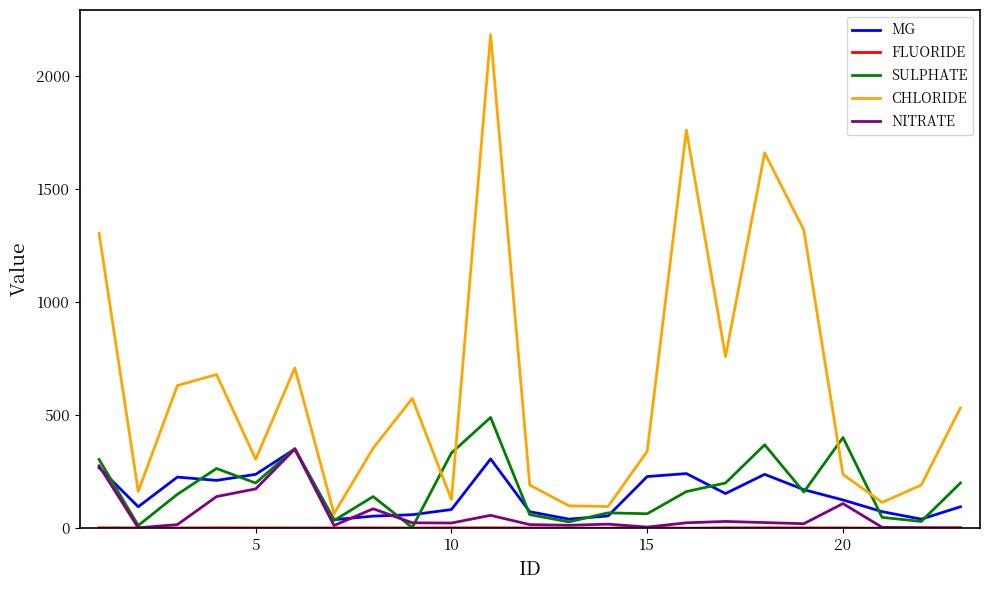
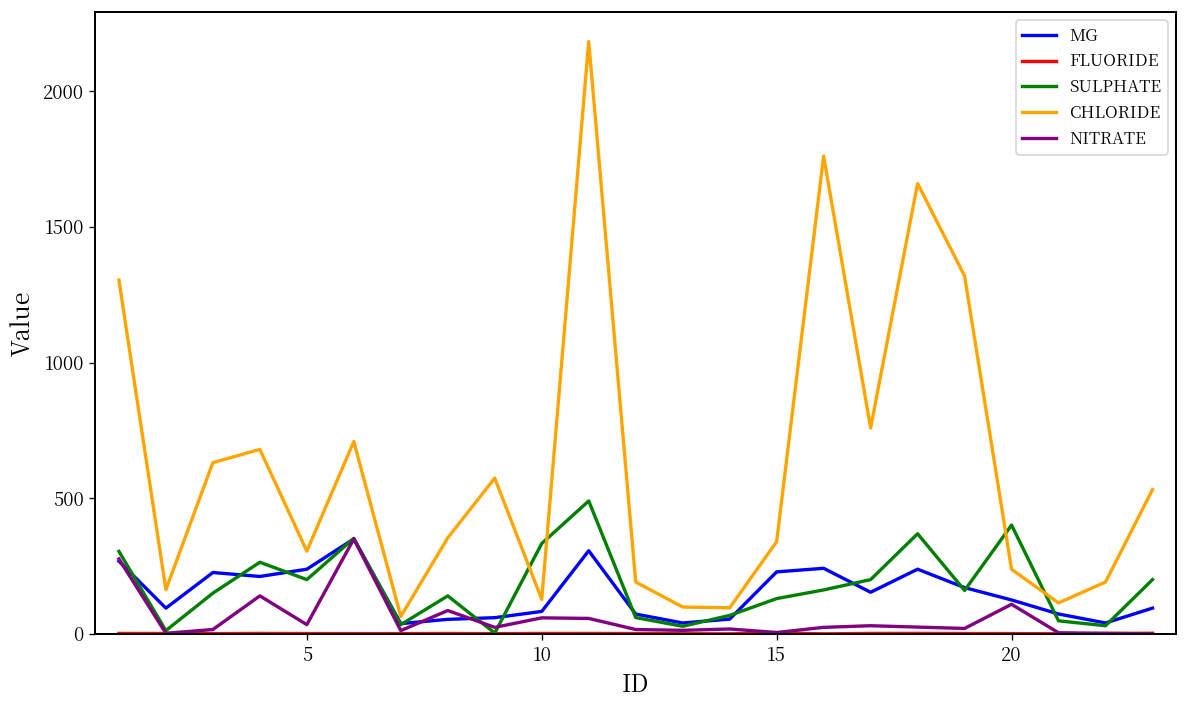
NITRATE, 5: 170 -> 30
NITRATE, 10: 20 -> 60
SULPHATE, 15: 60 -> 130
